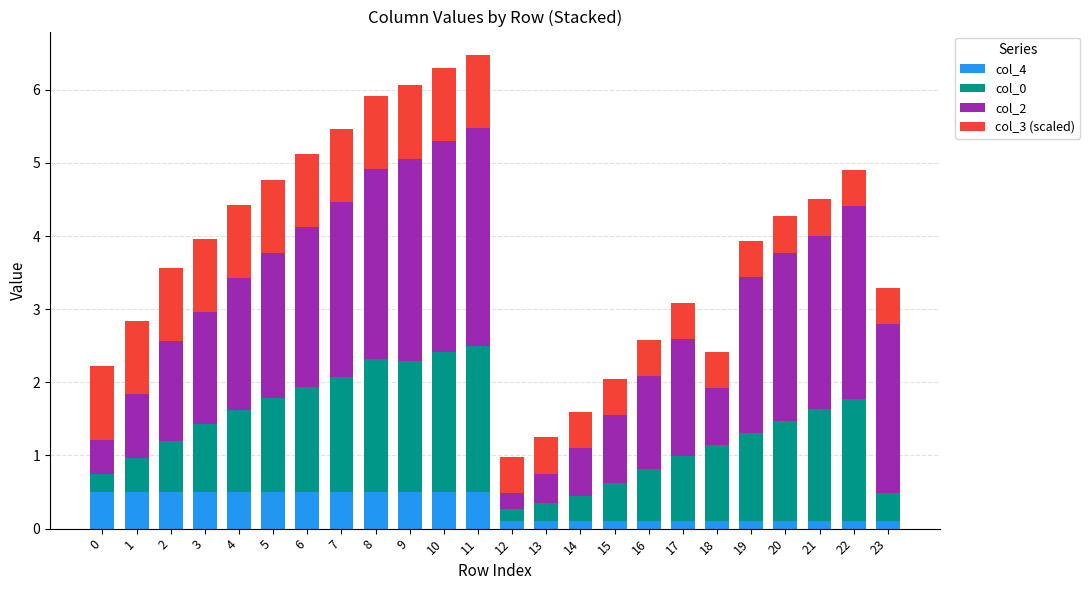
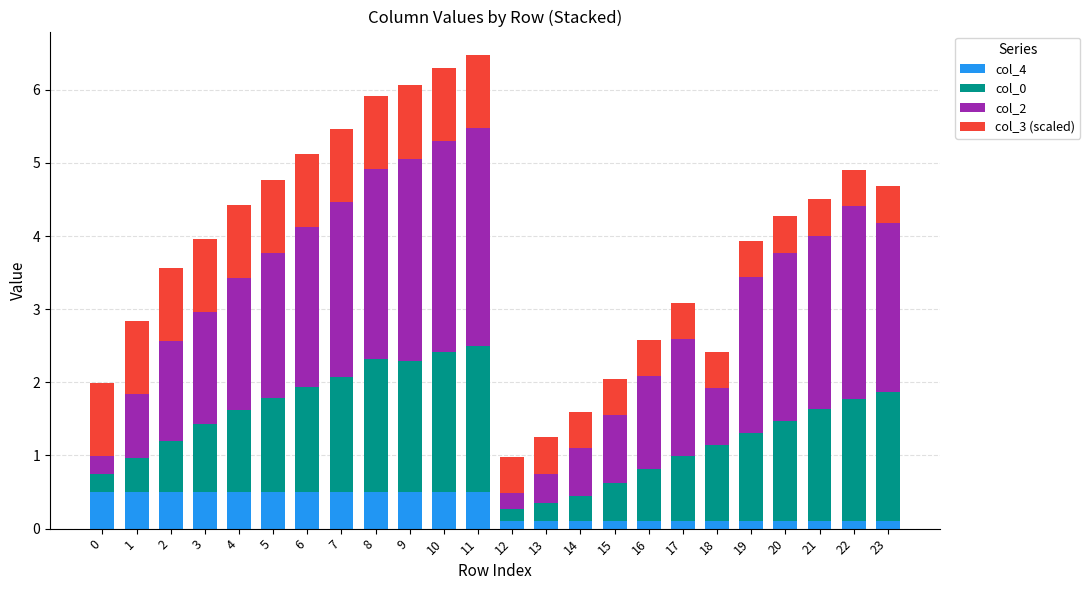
col_2, 0: 0.5 -> 0.3
col_0, 23: 0.4 -> 1.8
